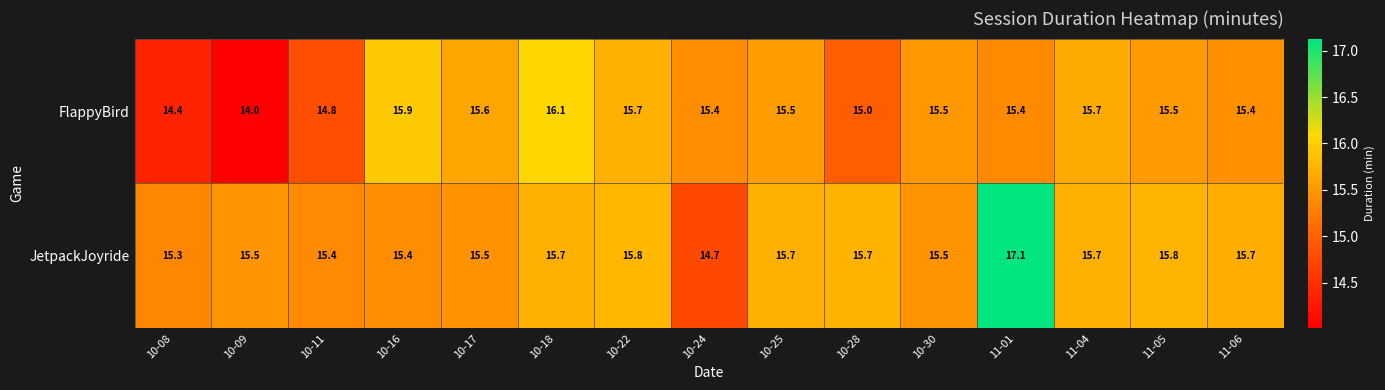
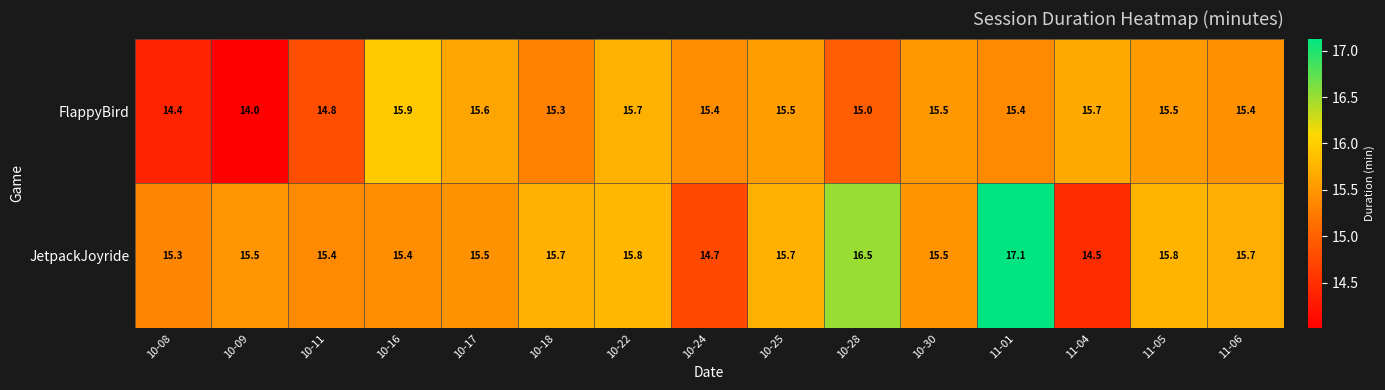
FlappyBird, 10-18: 16.1 -> 15.3
JetpackJoyride, 10-28: 15.7 -> 16.5
JetpackJoyride, 11-04: 15.7 -> 14.5
